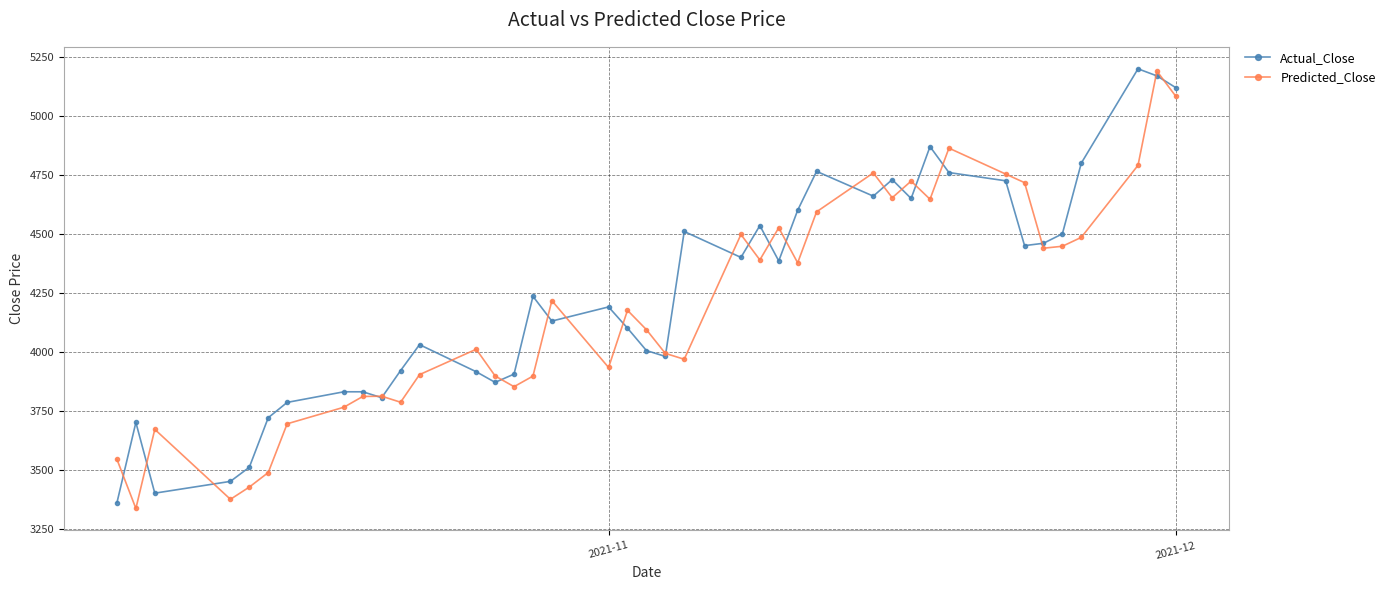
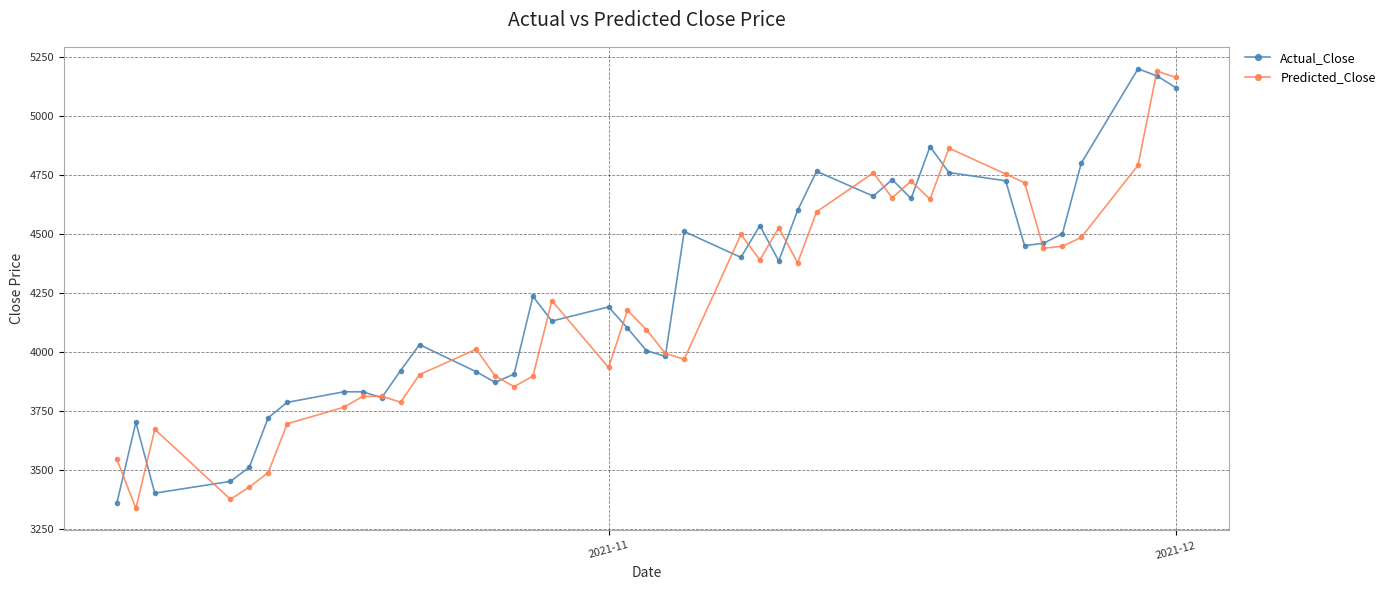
Predicted_Close, 2021-12: 5080 -> 5160
